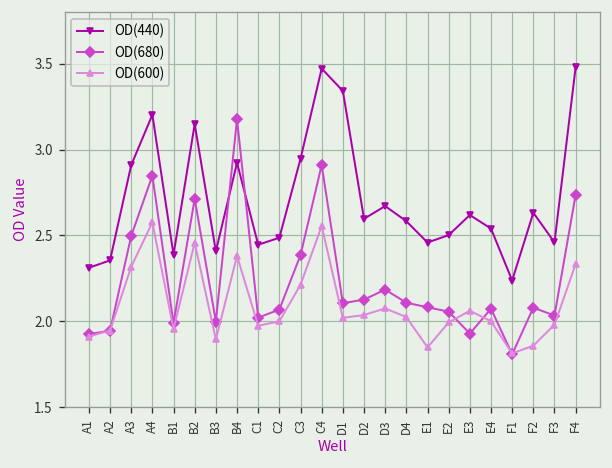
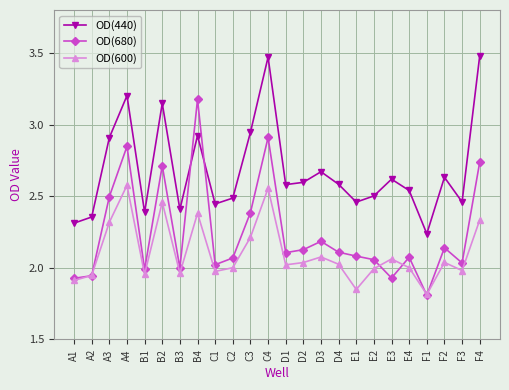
OD(600), B3: 1.90 -> 1.96
OD(440), D1: 3.34 -> 2.58
OD(680), F2: 2.08 -> 2.14
OD(600), F2: 1.86 -> 2.04
